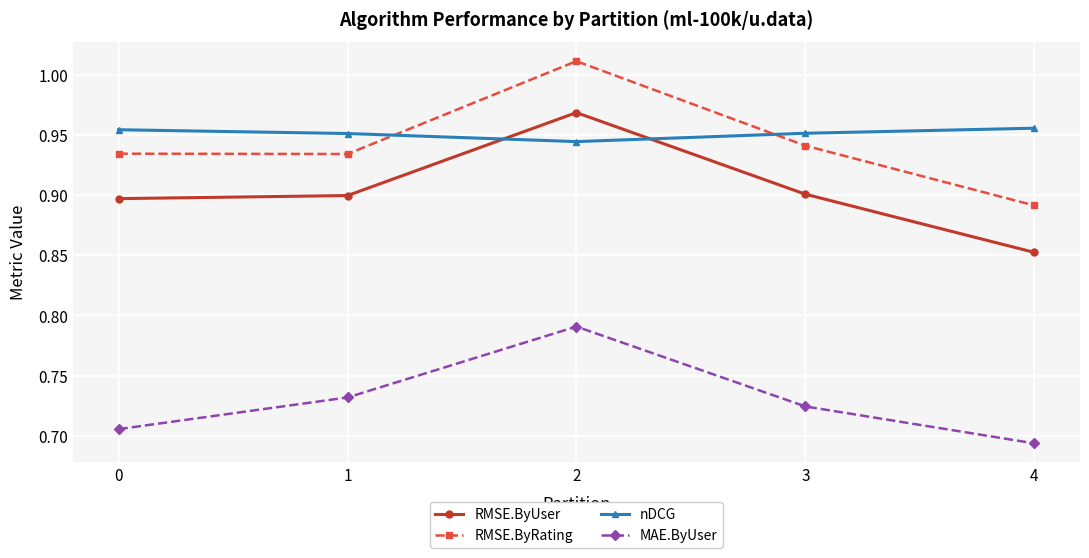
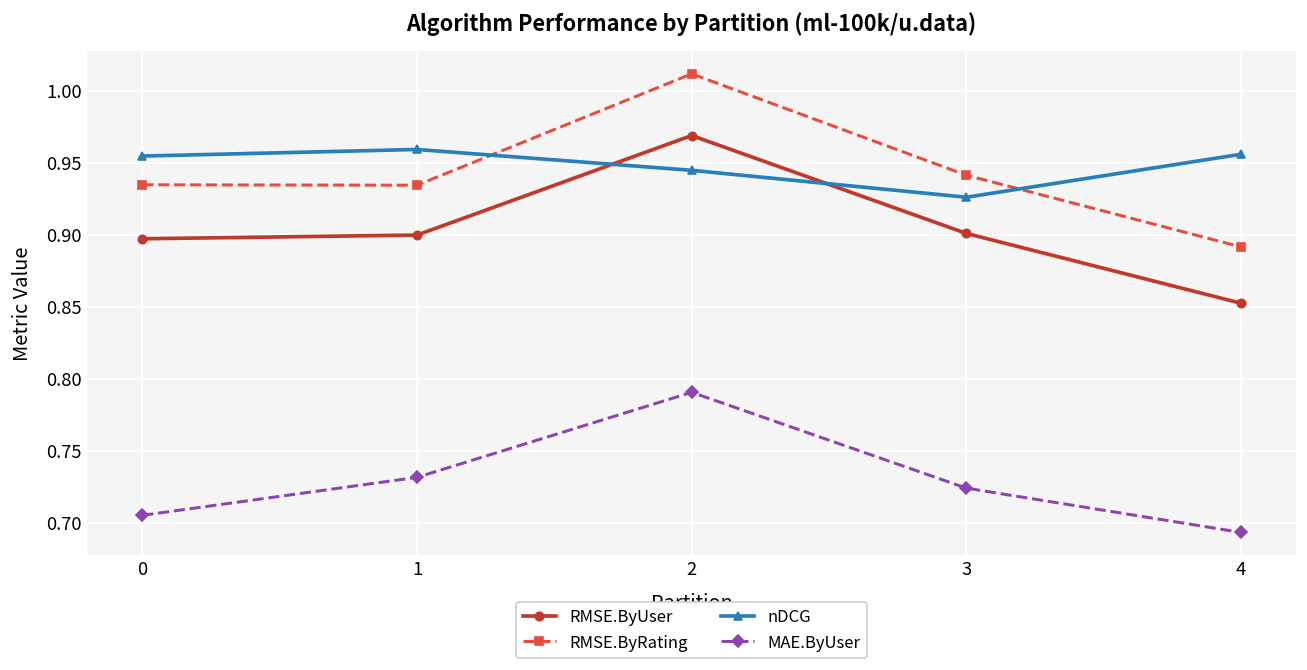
nDCG, 1: 0.951 -> 0.959
nDCG, 3: 0.952 -> 0.926
